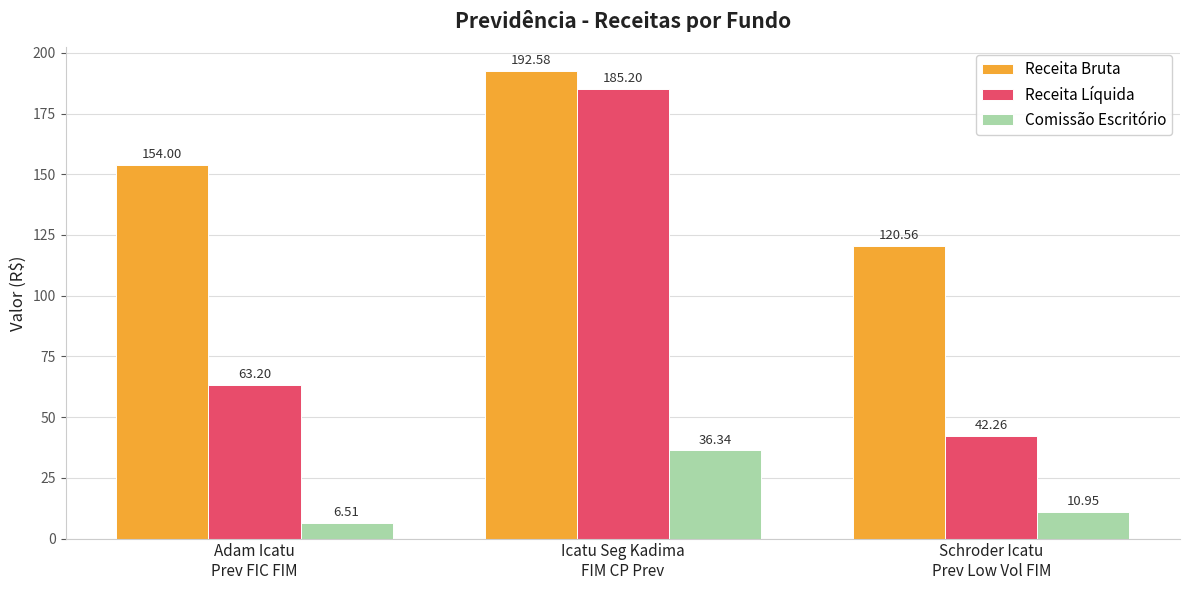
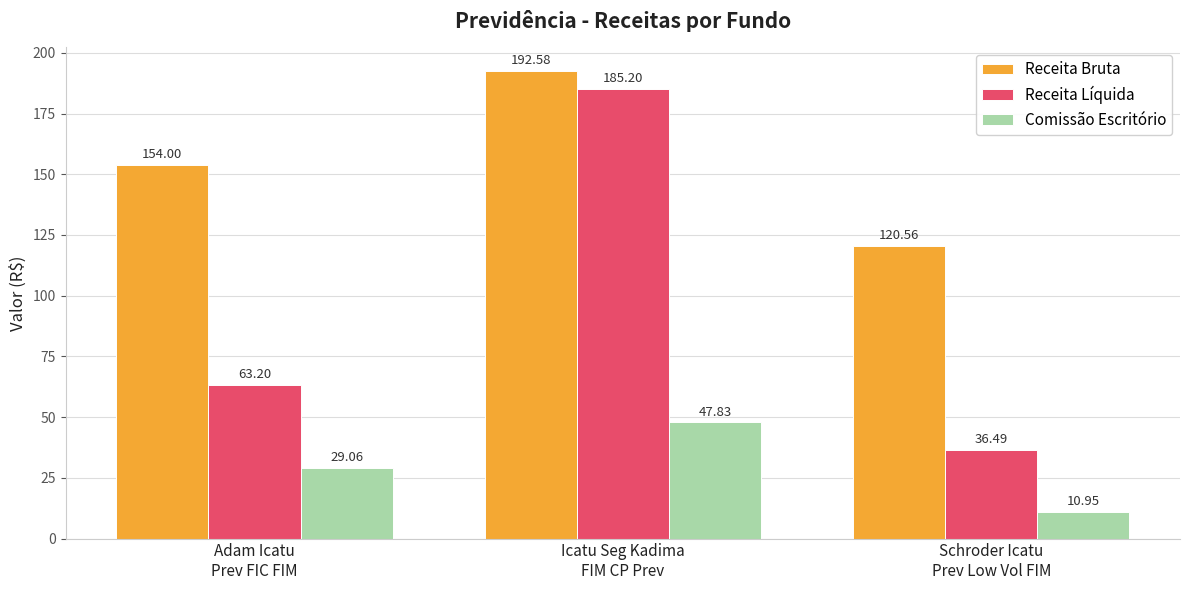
Comissão Escritório, Adam Icatu Prev FIC FIM: 6.51 -> 29.06
Comissão Escritório, Icatu Seg Kadima FIM CP Prev: 36.34 -> 47.83
Receita Líquida, Schroder Icatu Prev Low Vol FIM: 42.26 -> 36.49
